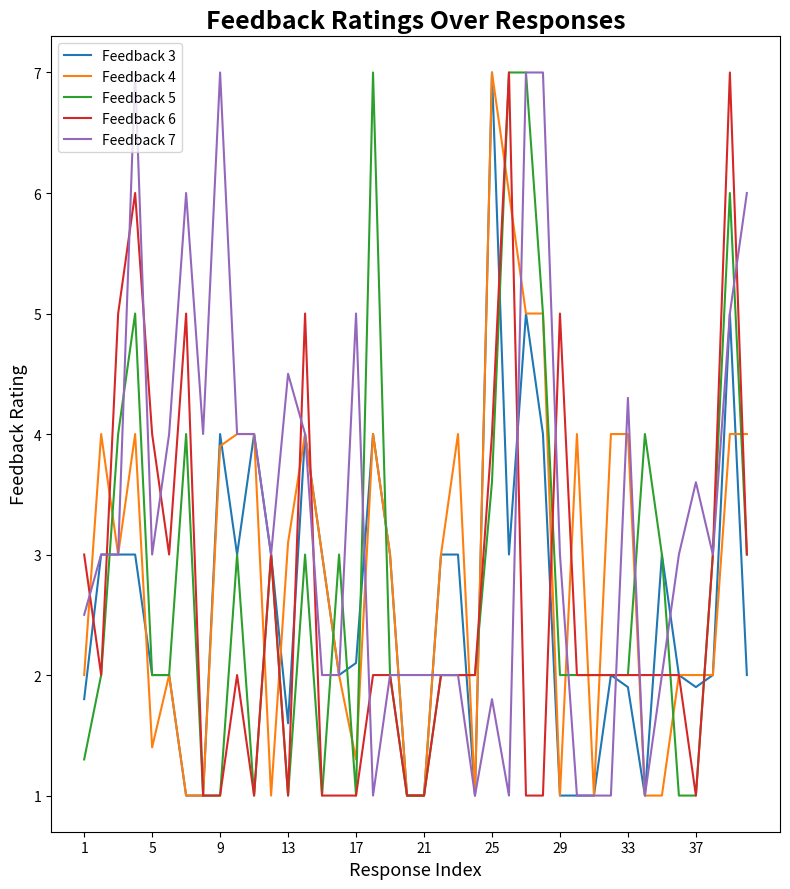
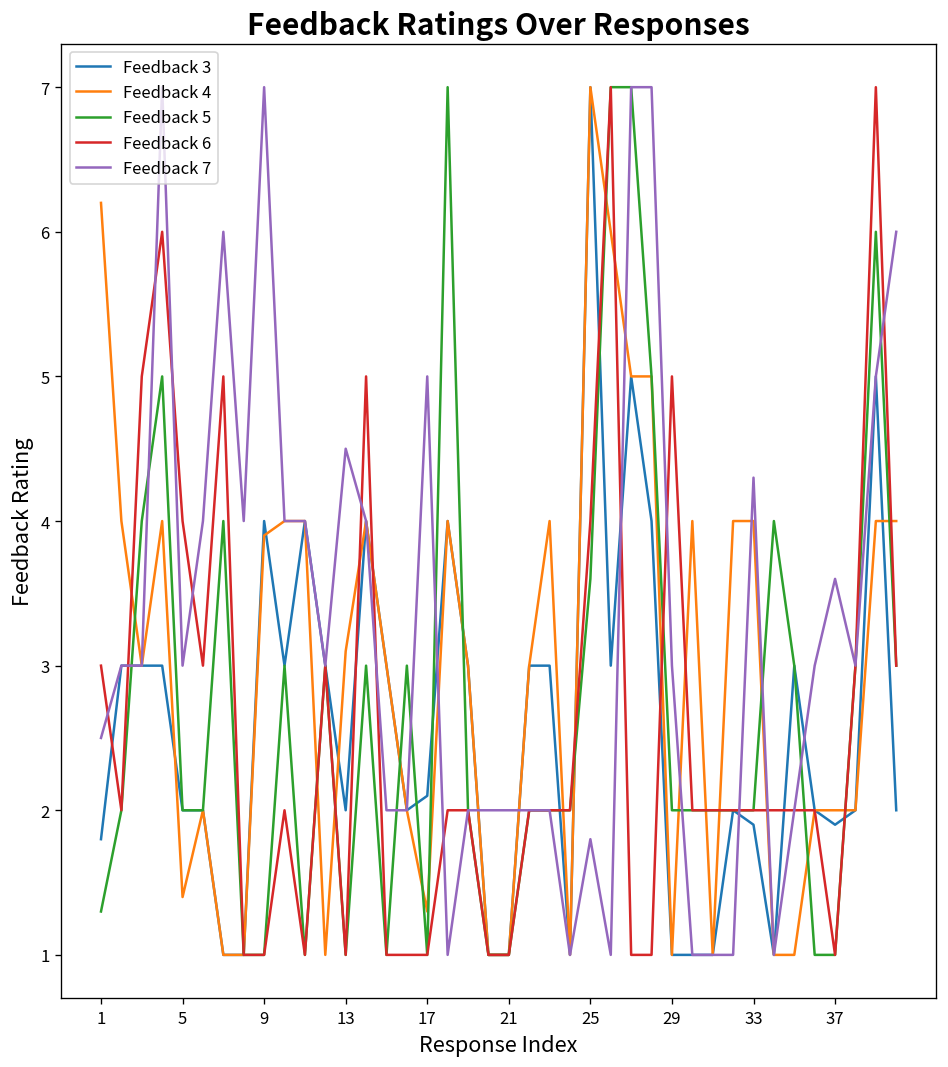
Feedback 4, 1: 2.0 -> 6.2
Feedback 3, 13: 1.6 -> 2.0
